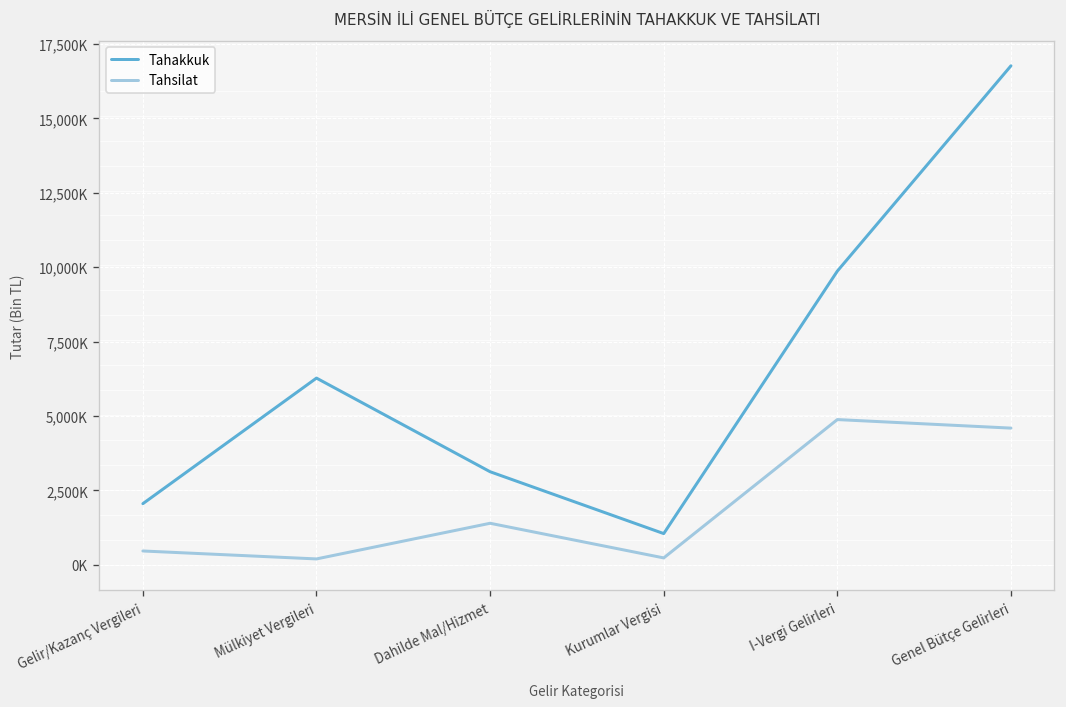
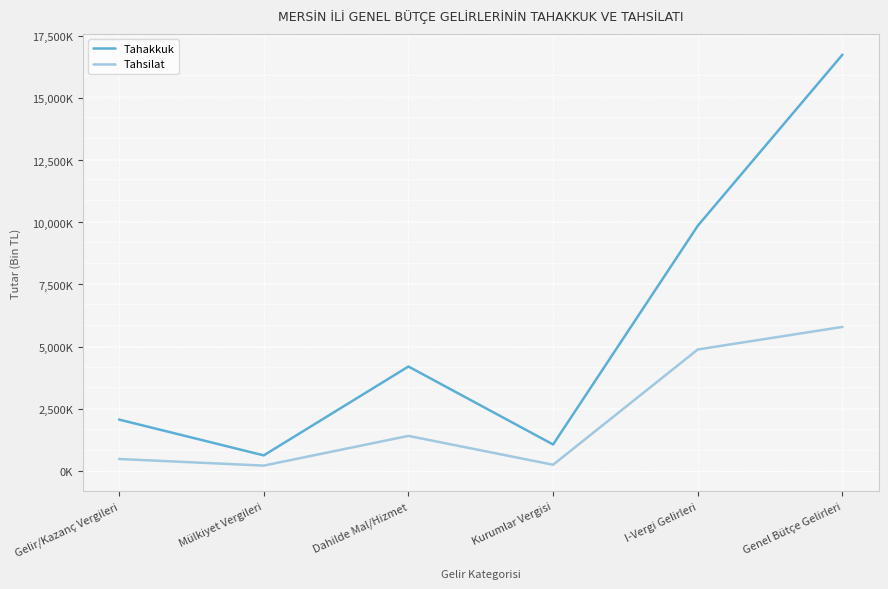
Tahakkuk, Mülkiyet Vergileri: 6,300,000 -> 600,000
Tahakkuk, Dahilde Mal/Hizmet: 3,100,000 -> 4,200,000
Tahsilat, Genel Bütçe Gelirleri: 4,600,000 -> 5,800,000
